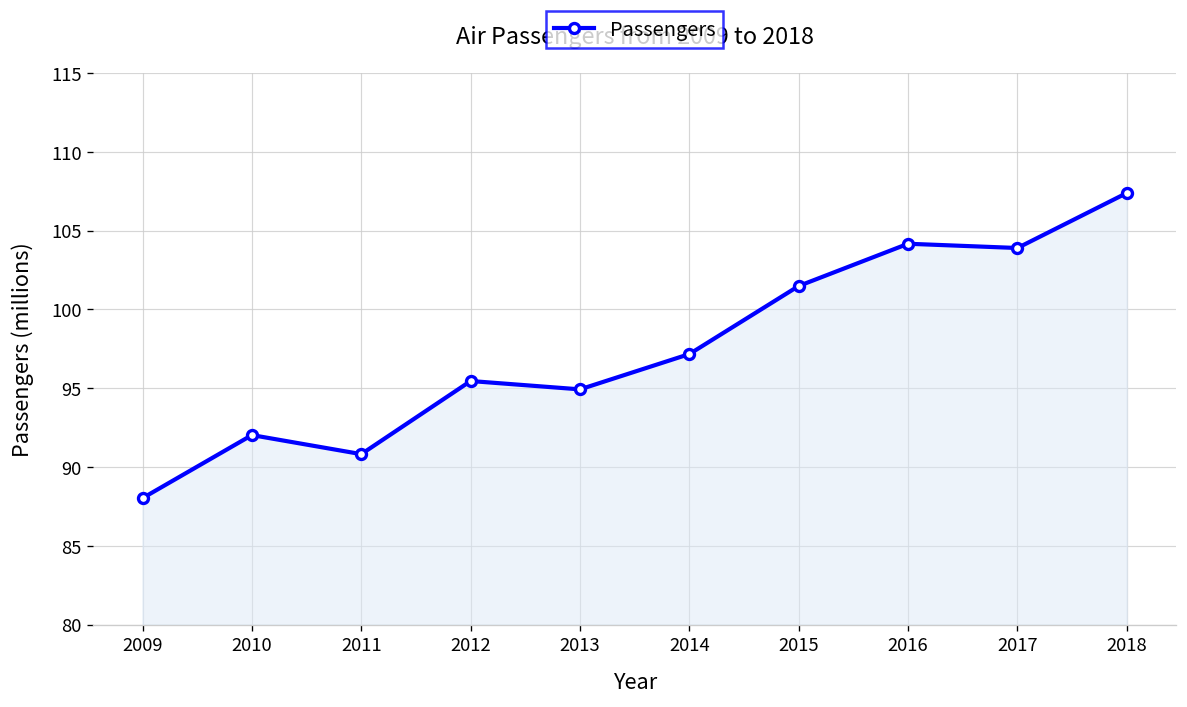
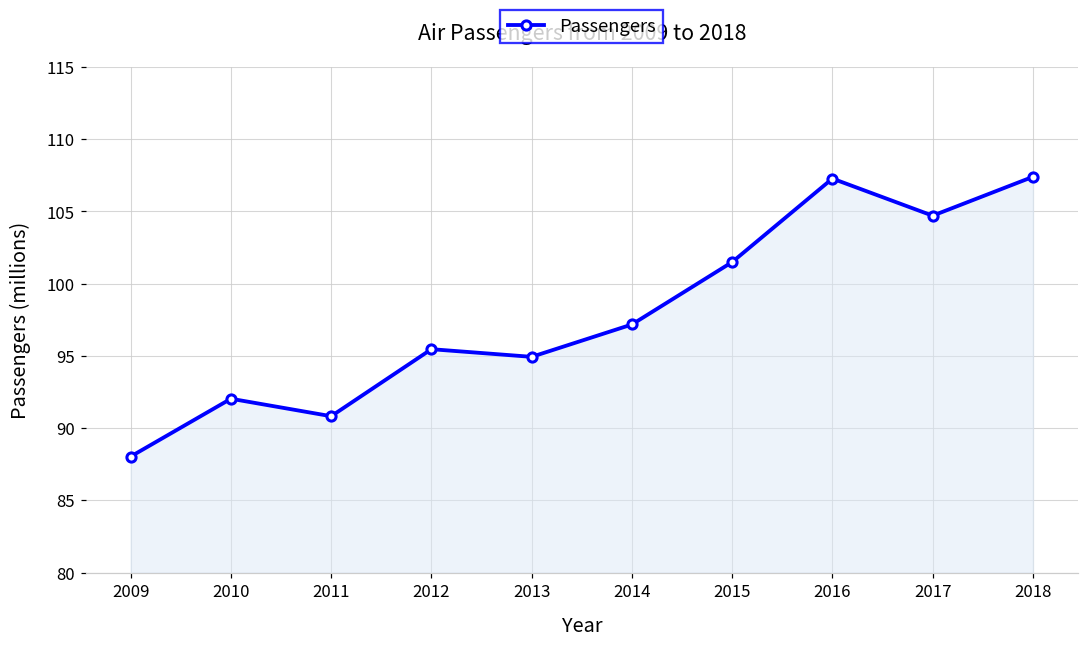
2016: 104.2 -> 107.3
2017: 103.9 -> 104.7
